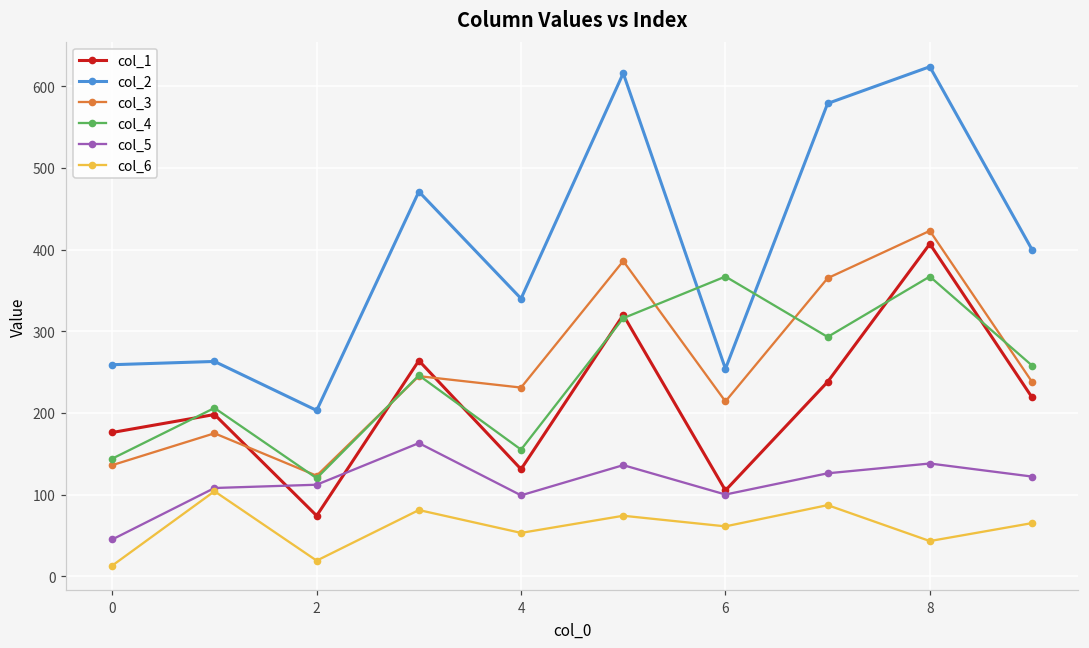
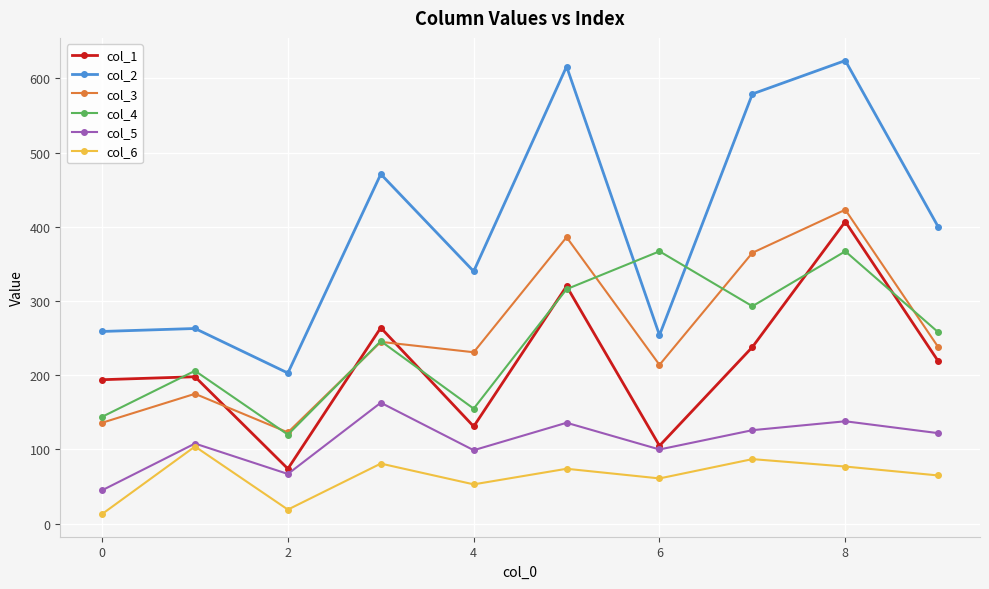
col_1, 0: 180 -> 190
col_5, 2: 110 -> 70
col_6, 8: 40 -> 80
